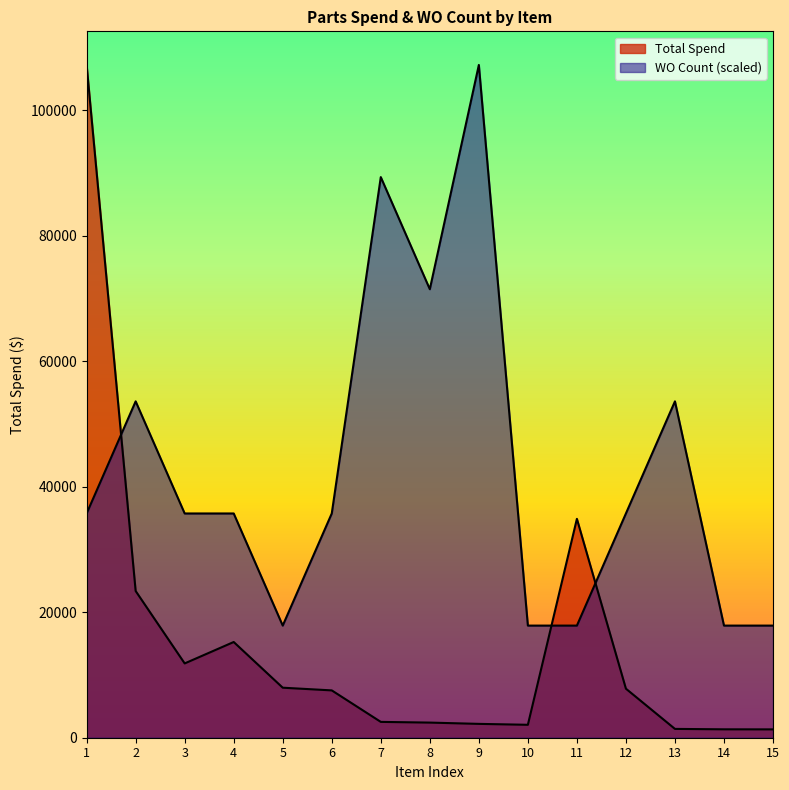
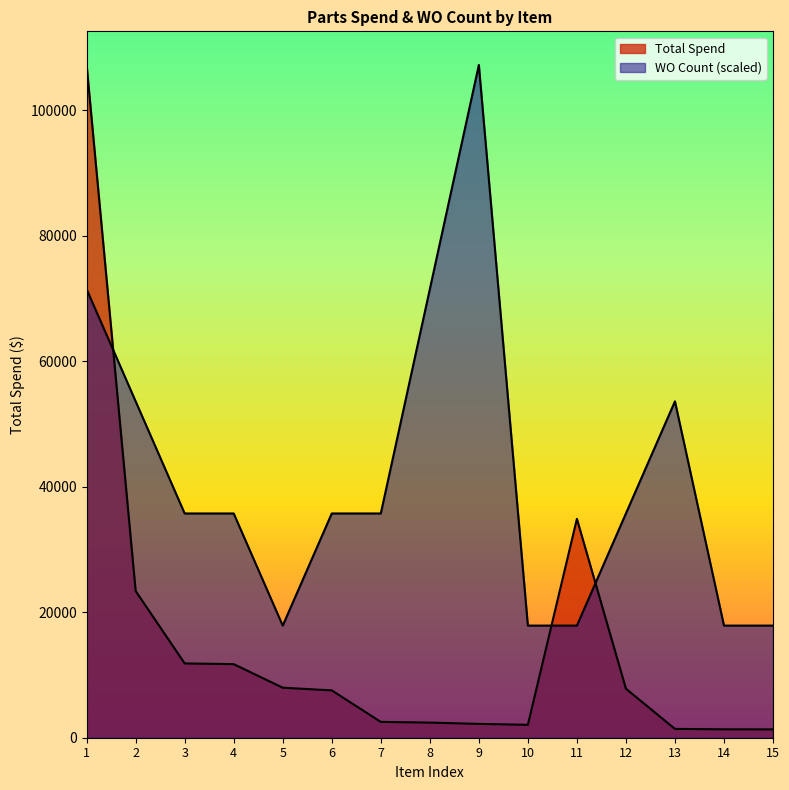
WO Count (scaled), 1: 36000 -> 71000
Total Spend, 4: 15000 -> 12000
WO Count (scaled), 7: 89000 -> 36000
